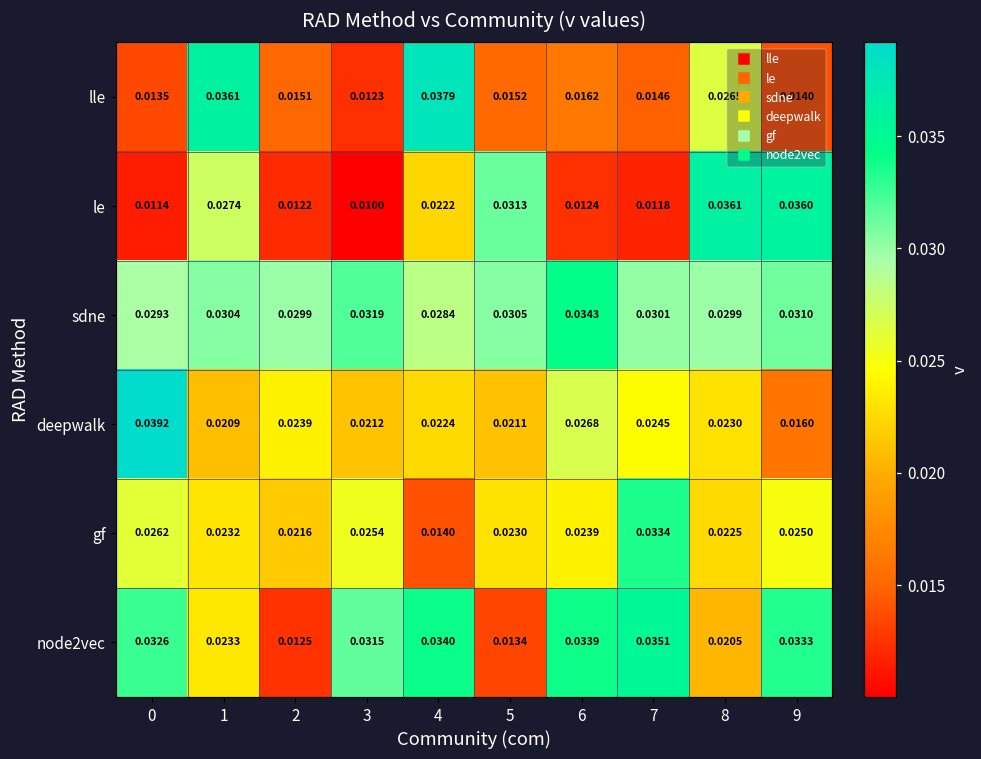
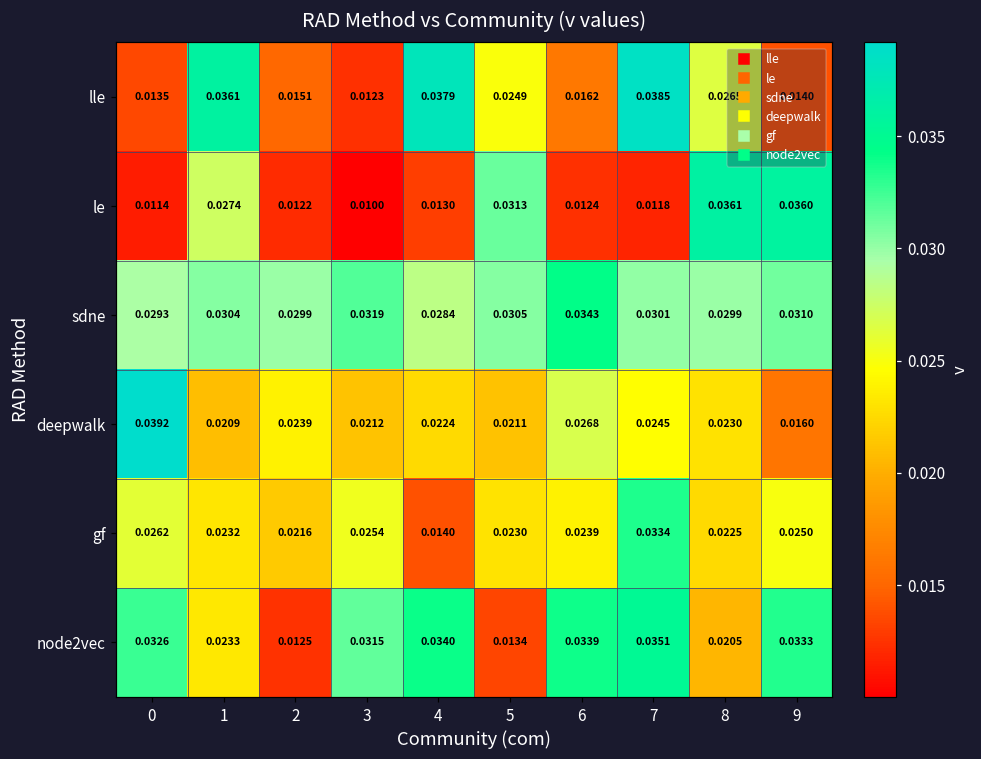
lle, 5: 0.0152 -> 0.0249
lle, 7: 0.0146 -> 0.0385
le, 4: 0.0222 -> 0.0130
